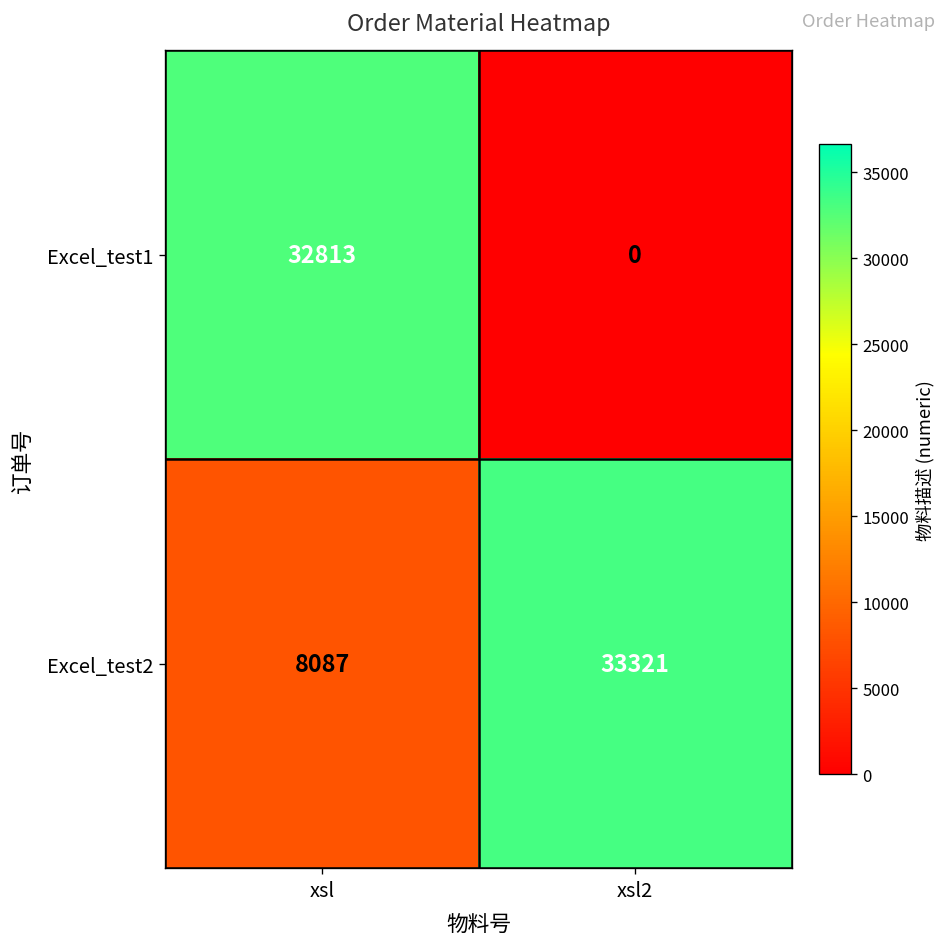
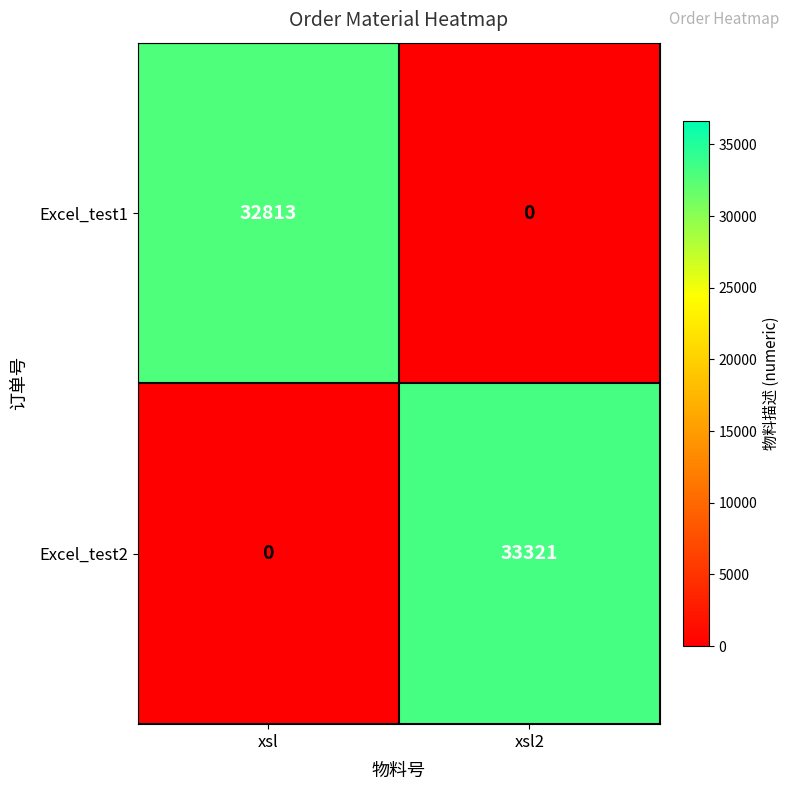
Excel_test2, xsl: 8087 -> 0
